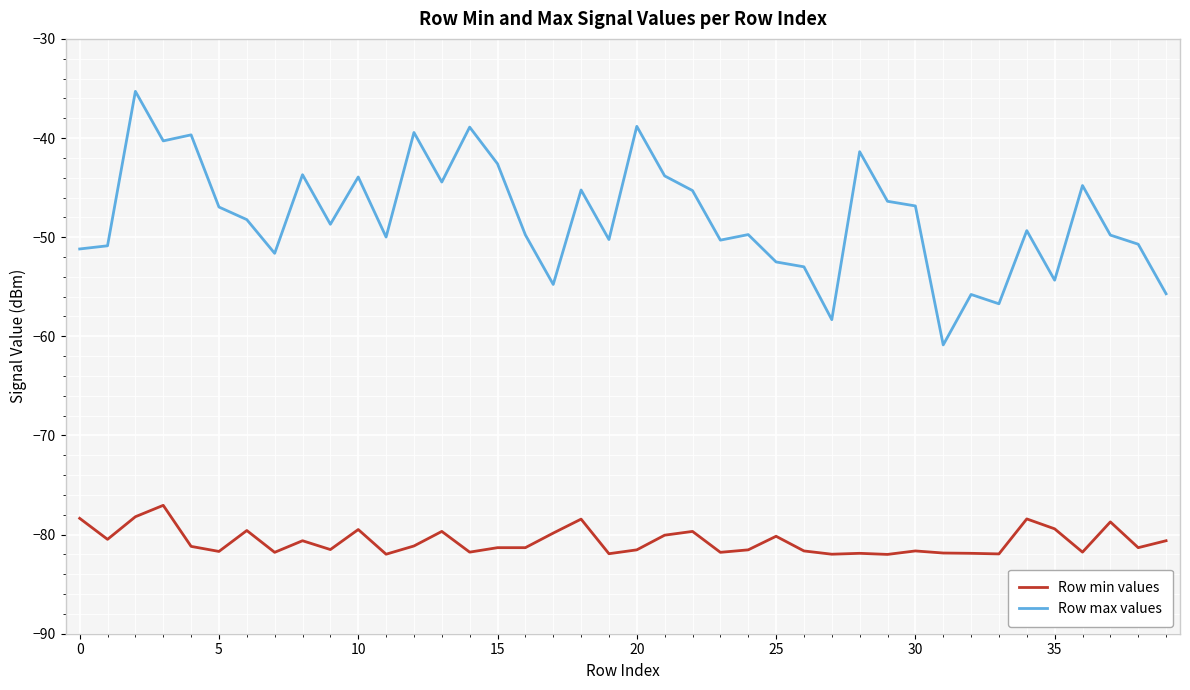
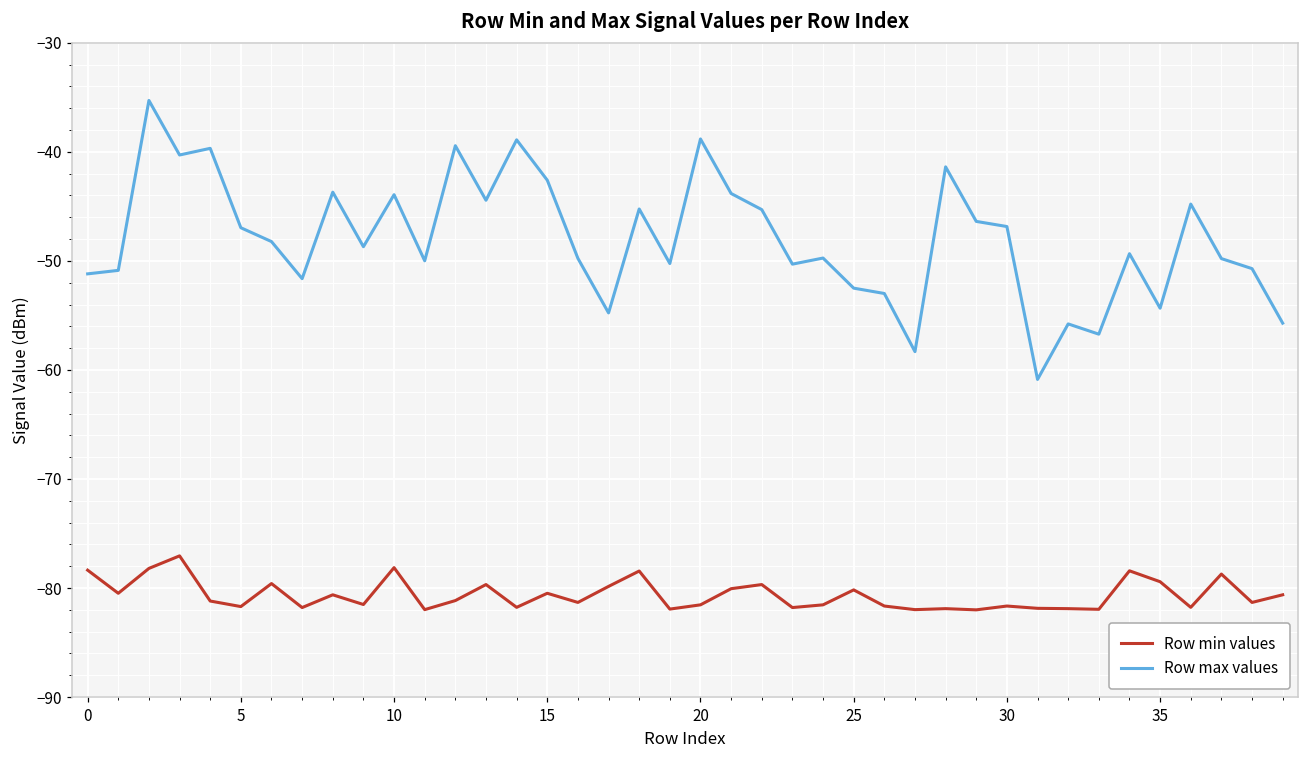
Row min values, 10: -79 -> -78
Row min values, 15: -81 -> -80
